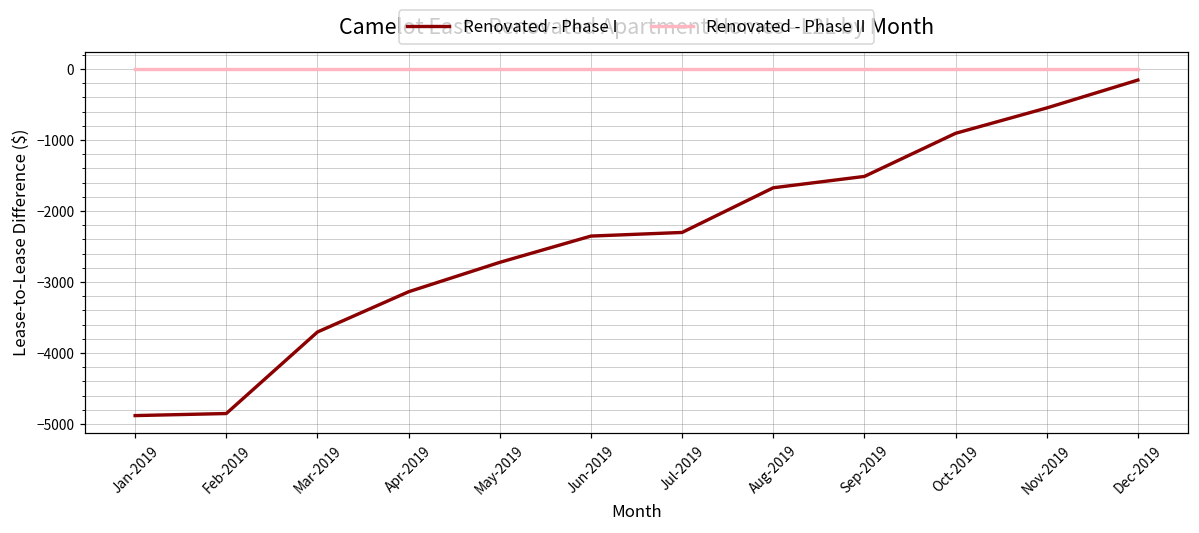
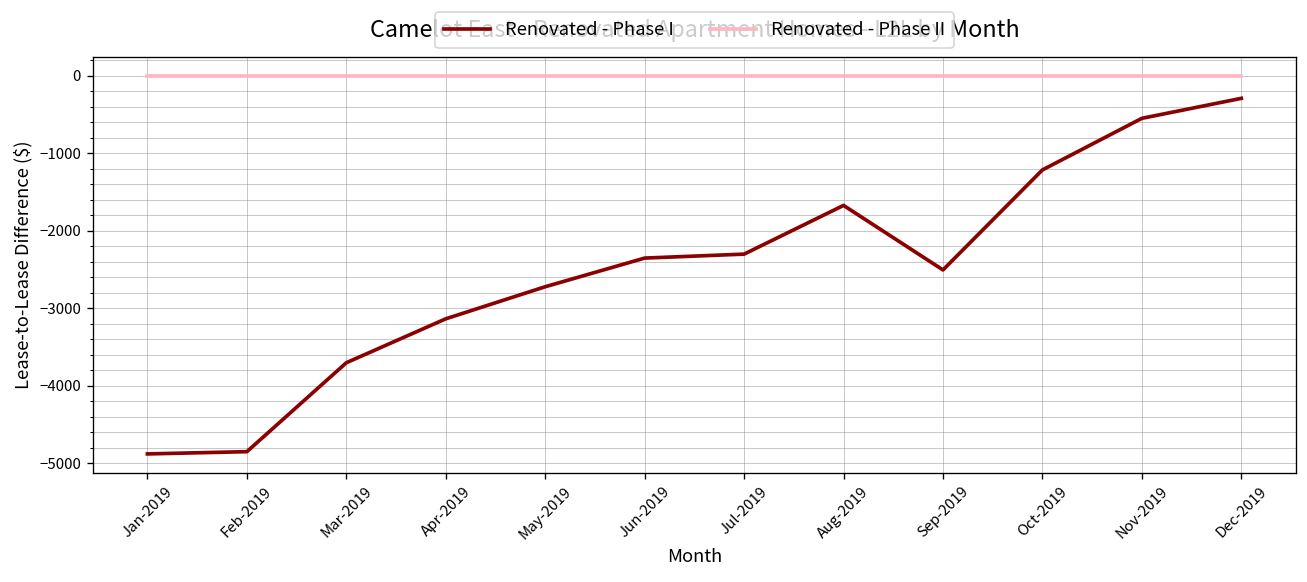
Renovated - Phase I, Sep-2019: -1500 -> -2500
Renovated - Phase I, Oct-2019: -900 -> -1200
Renovated - Phase I, Dec-2019: -200 -> -300
